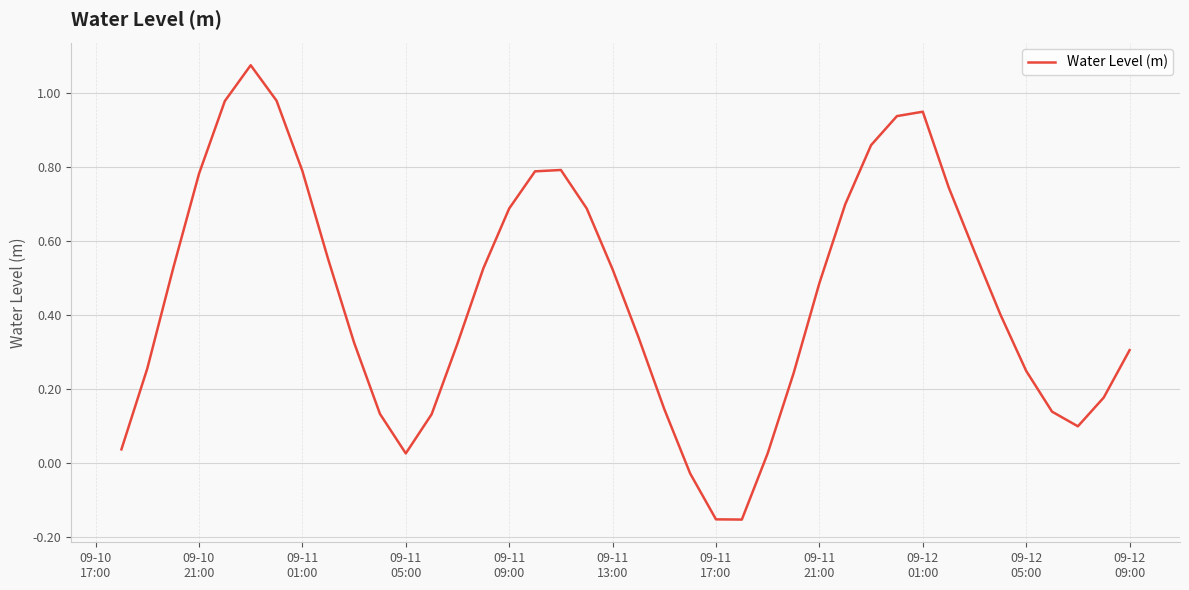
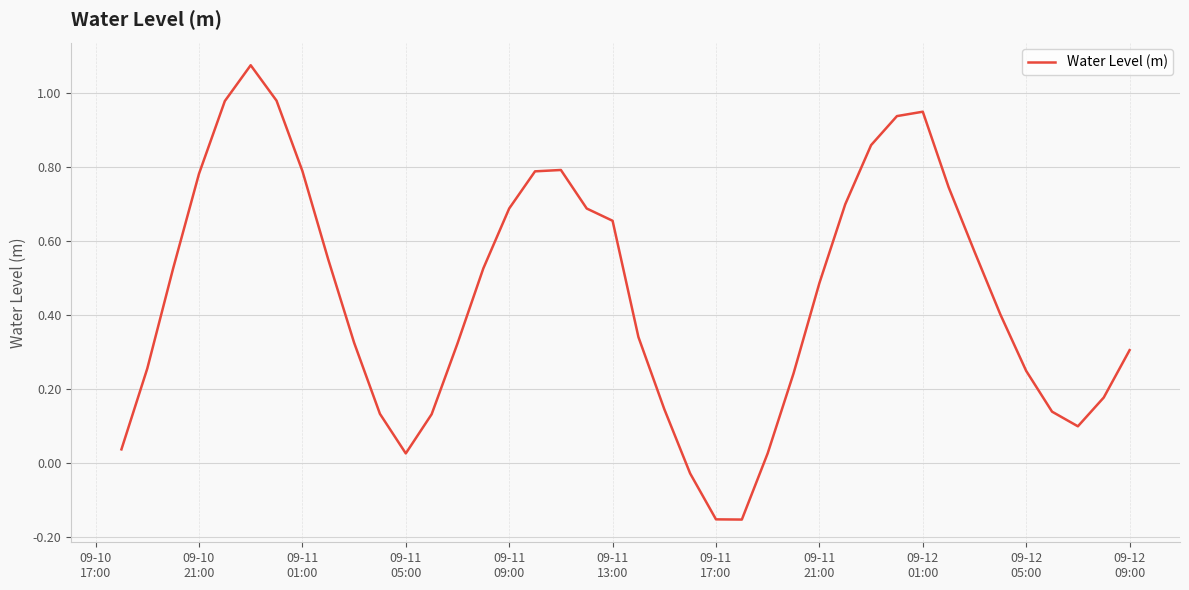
09-11 13:00: 0.52 -> 0.65
